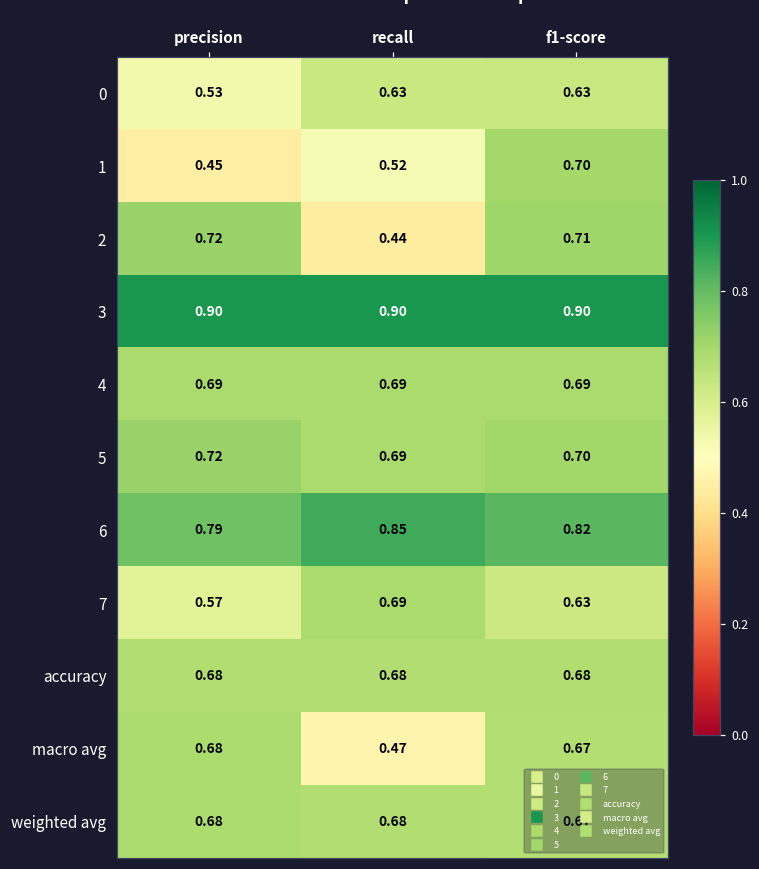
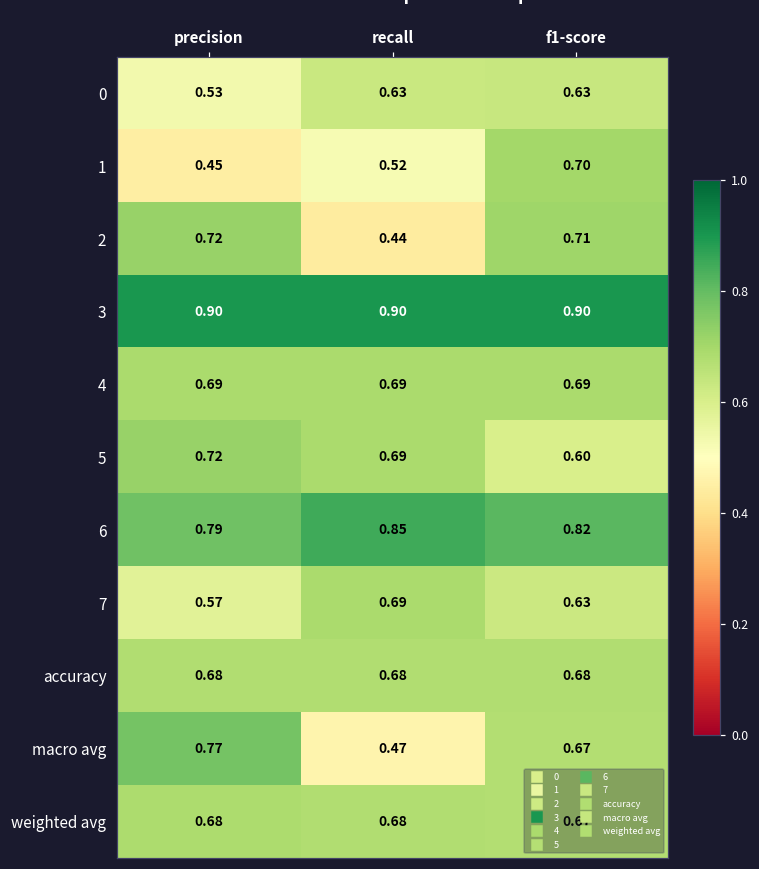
5, f1-score: 0.70 -> 0.60
macro avg, precision: 0.68 -> 0.77
